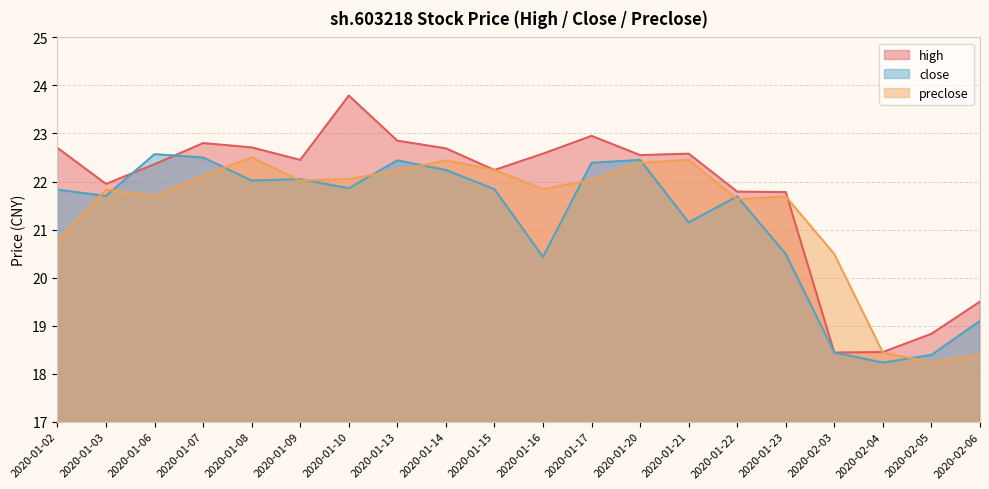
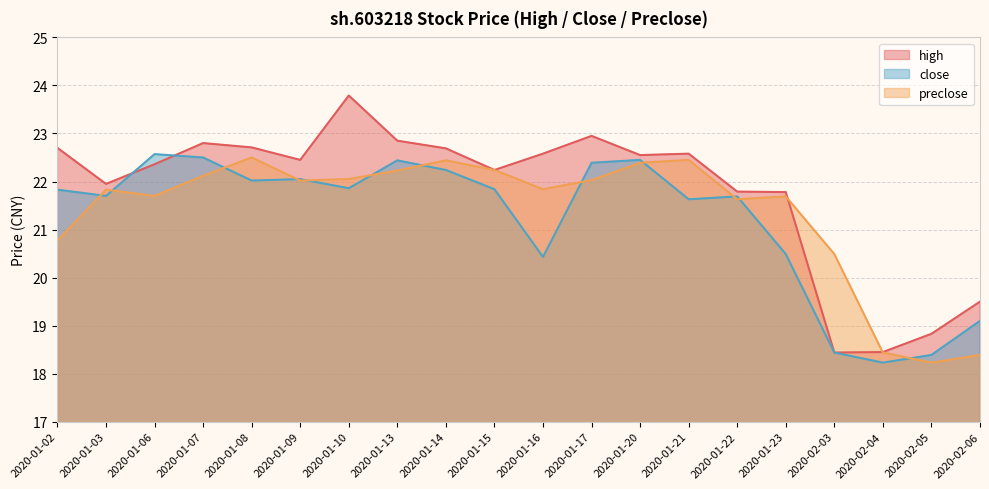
close, 2020-01-21: 21.2 -> 21.6
